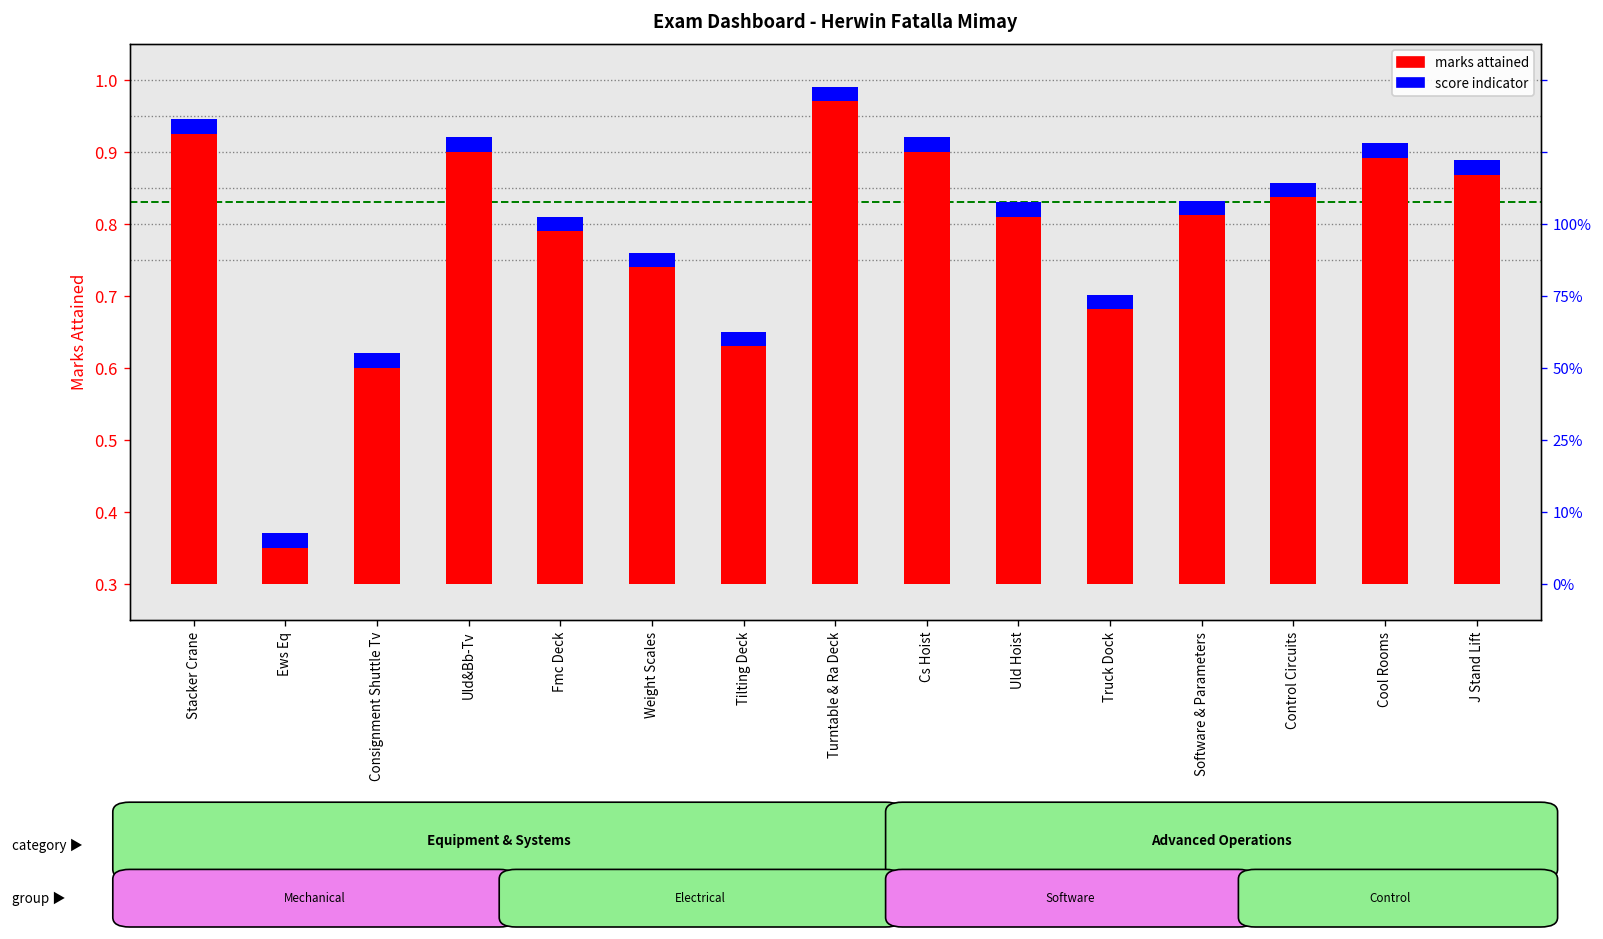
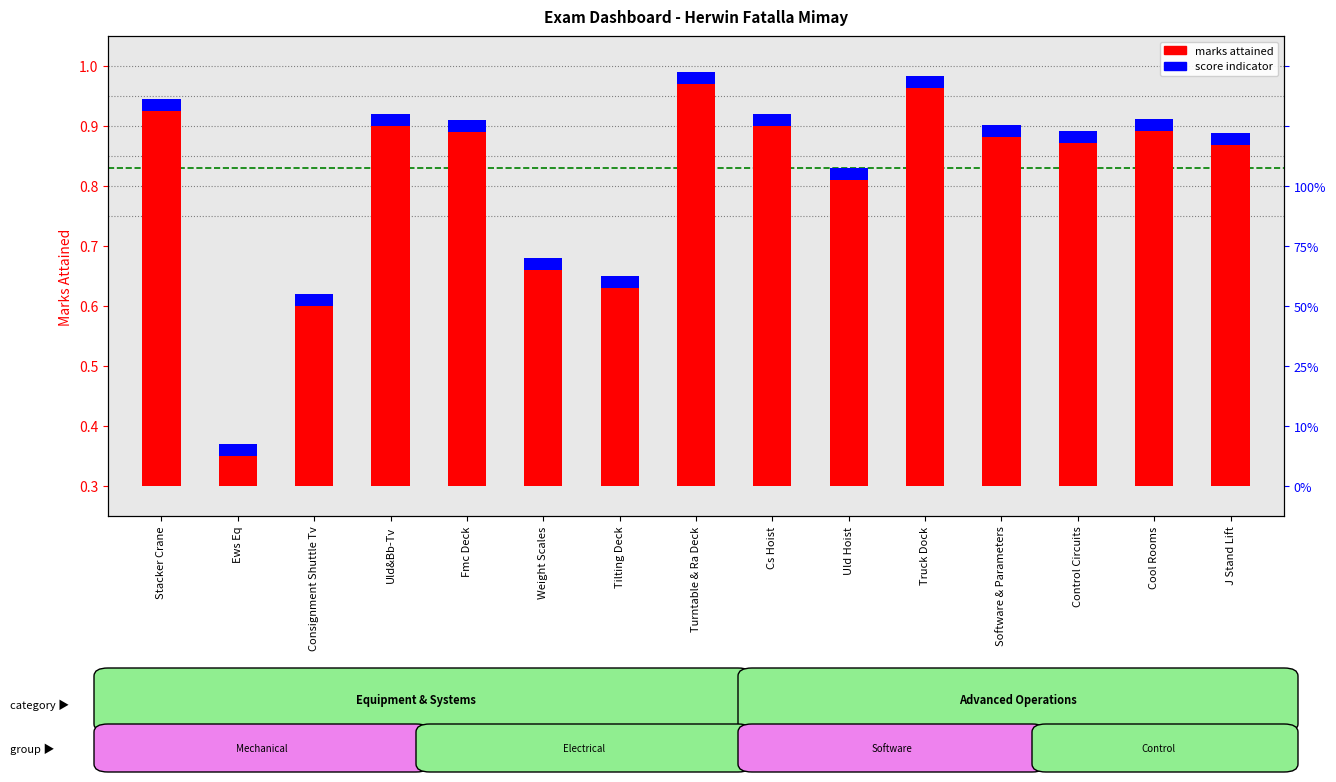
marks attained, Fmc Deck: 0.8 -> 0.9
marks attained, Weight Scales: 0.75 -> 0.67
marks attained, Truck Dock: 0.69 -> 0.97
marks attained, Software & Parameters: 0.82 -> 0.89
marks attained, Control Circuits: 0.85 -> 0.88
